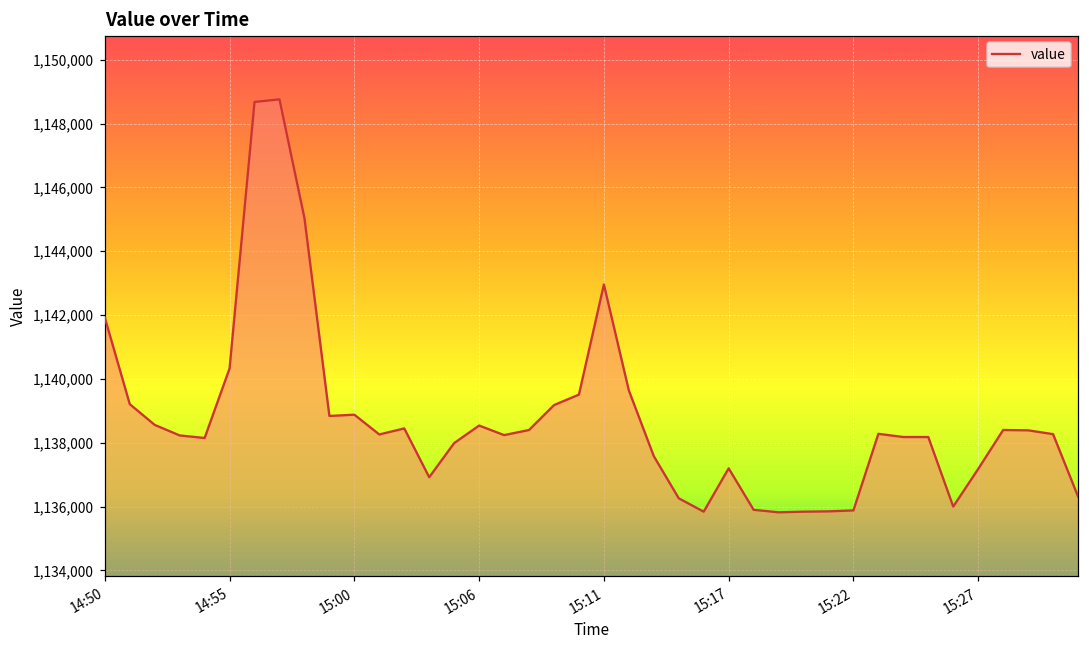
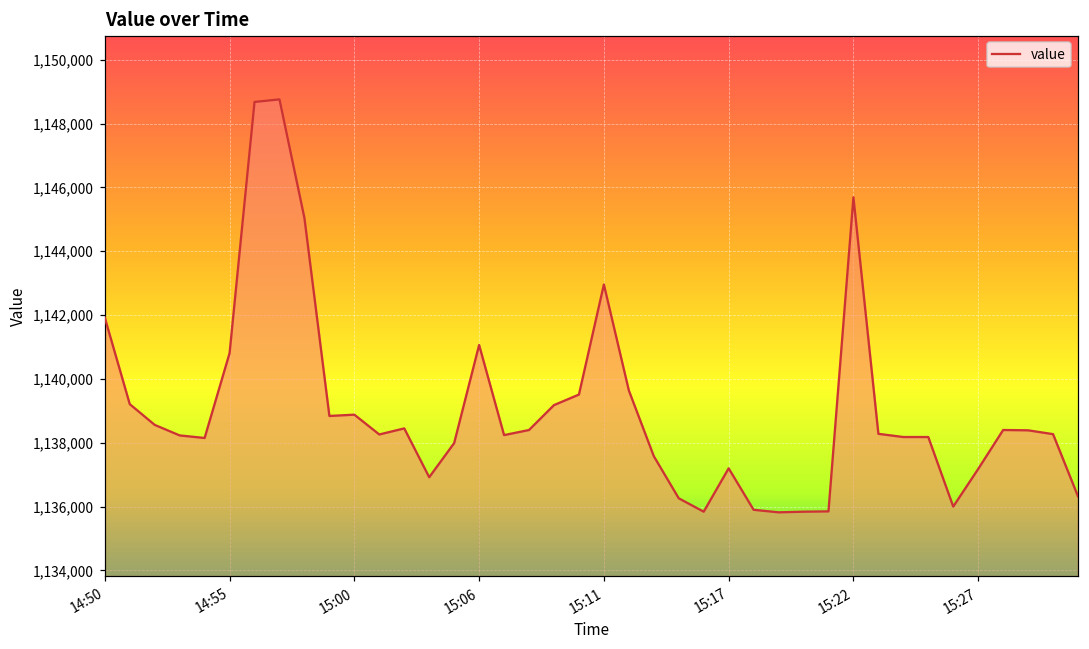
14:55: 1,140,300 -> 1,140,800
15:06: 1,138,500 -> 1,141,100
15:22: 1,135,900 -> 1,145,700
